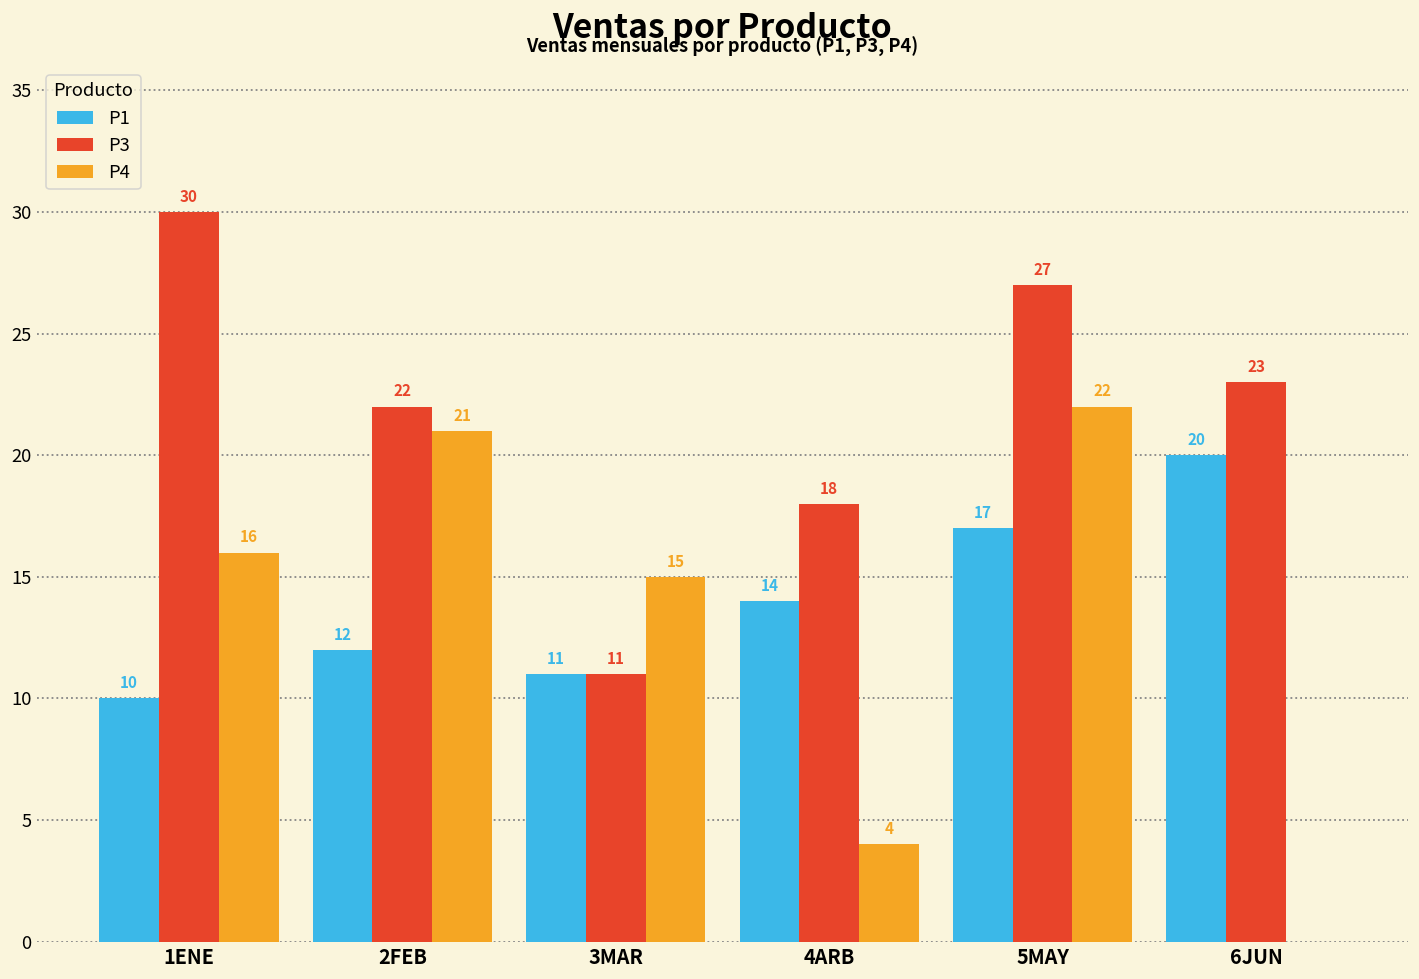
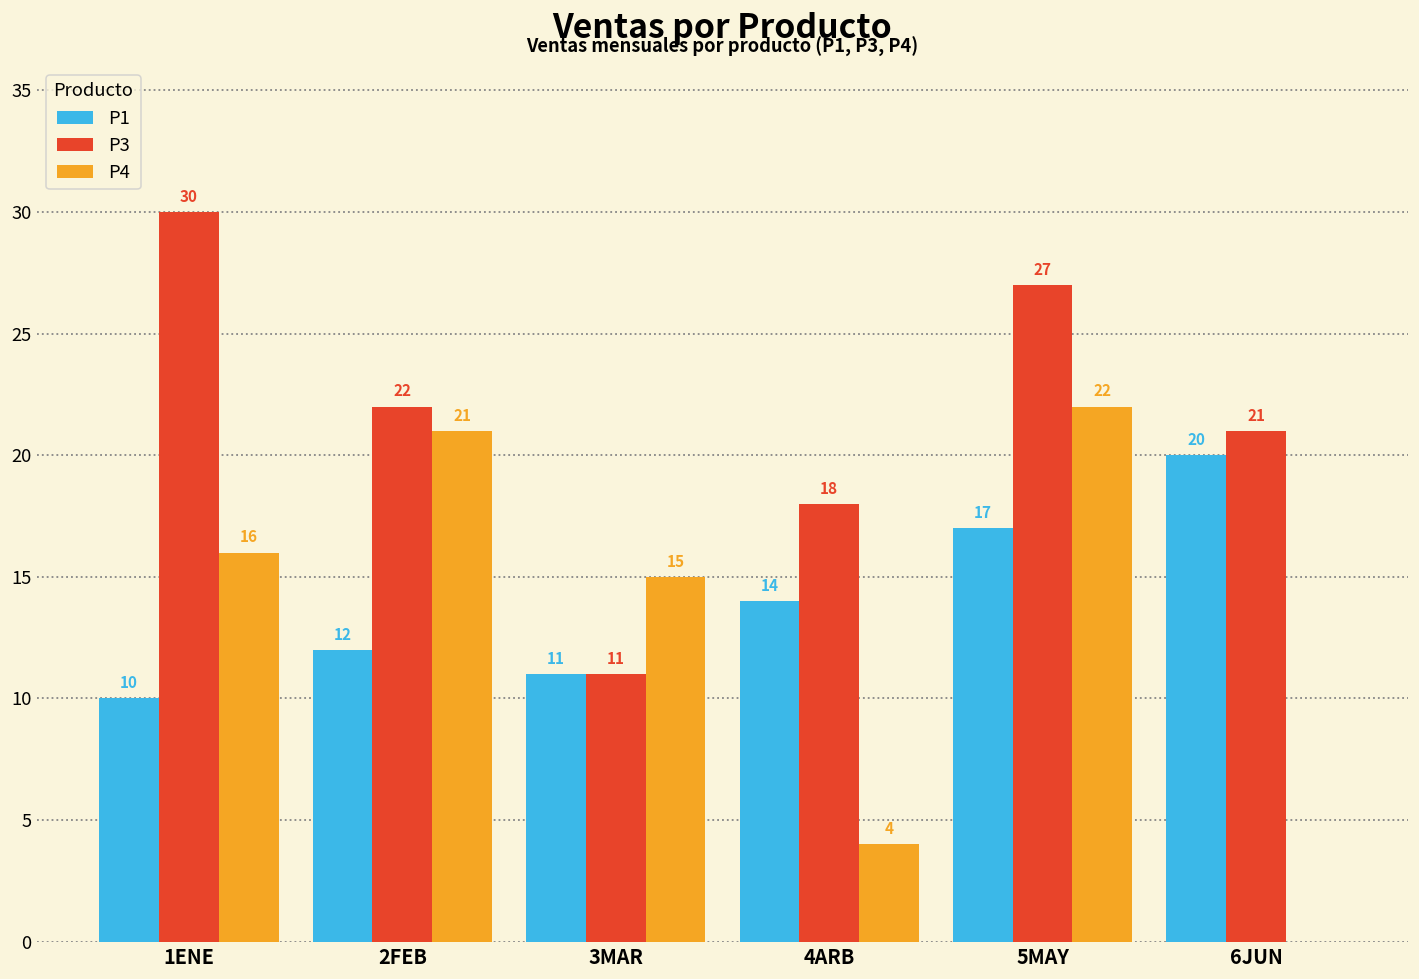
P3, 6JUN: 23 -> 21
